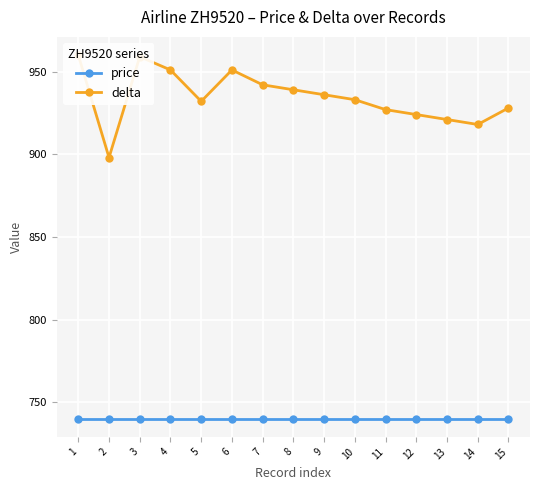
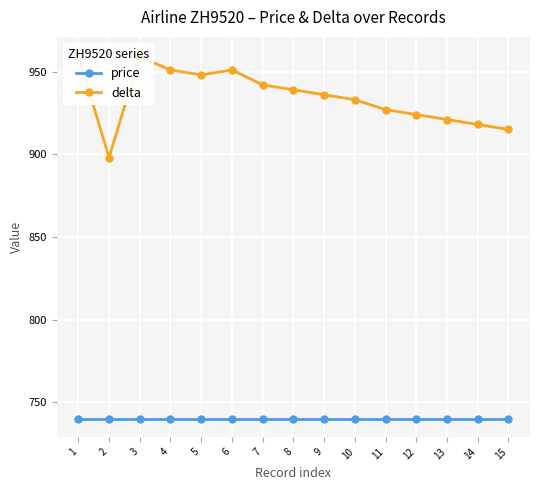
delta, 5: 932 -> 948
delta, 15: 928 -> 915
